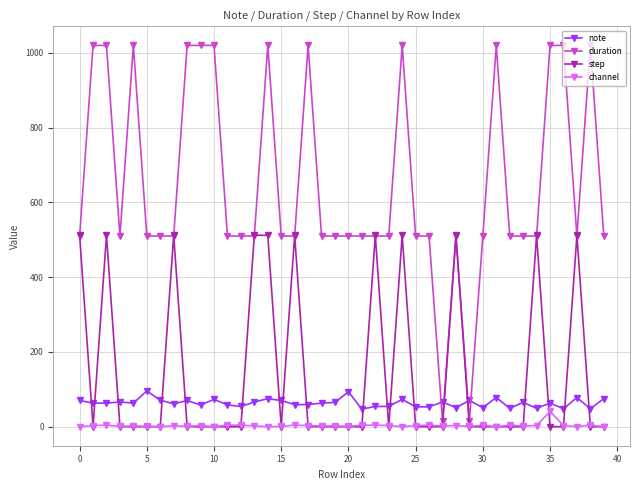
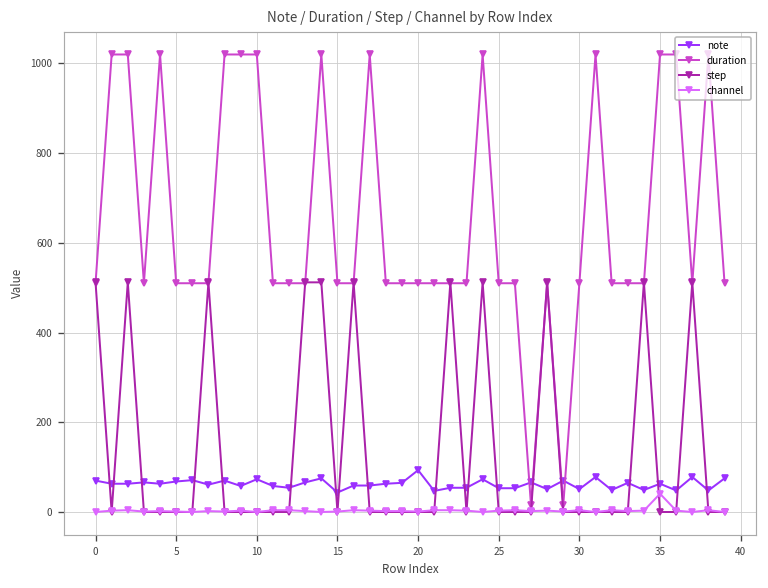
note, 5: 100 -> 70
note, 15: 70 -> 40
